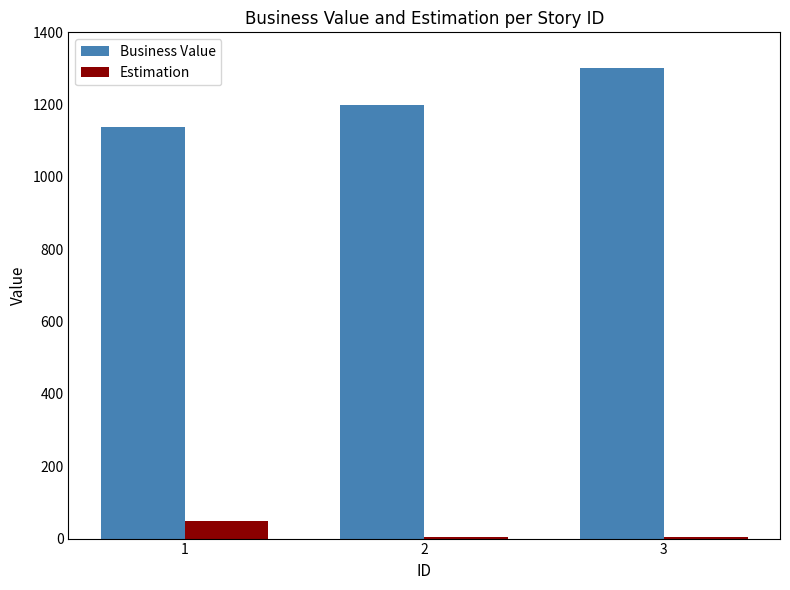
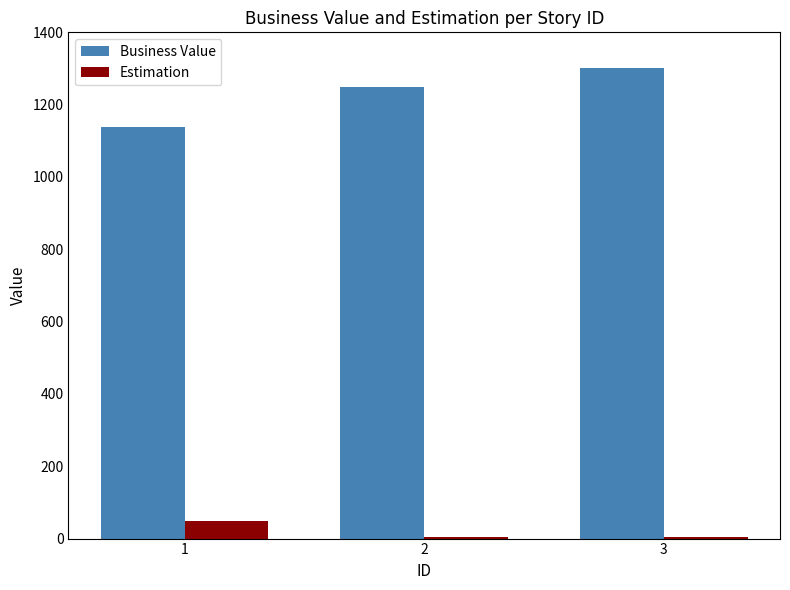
Business Value, 2: 1200 -> 1250
